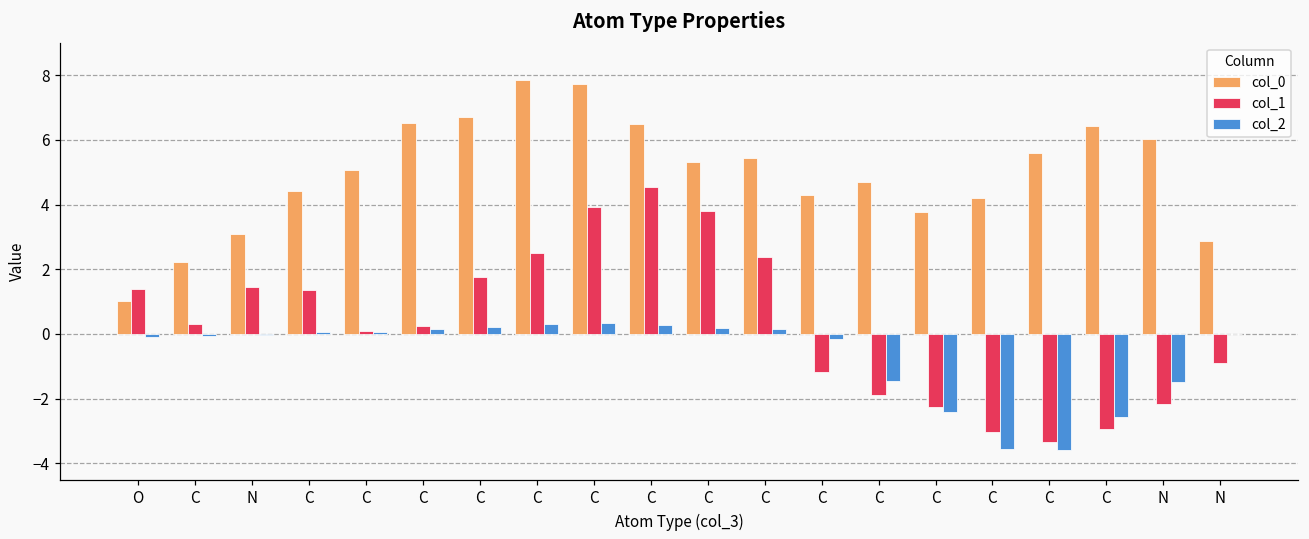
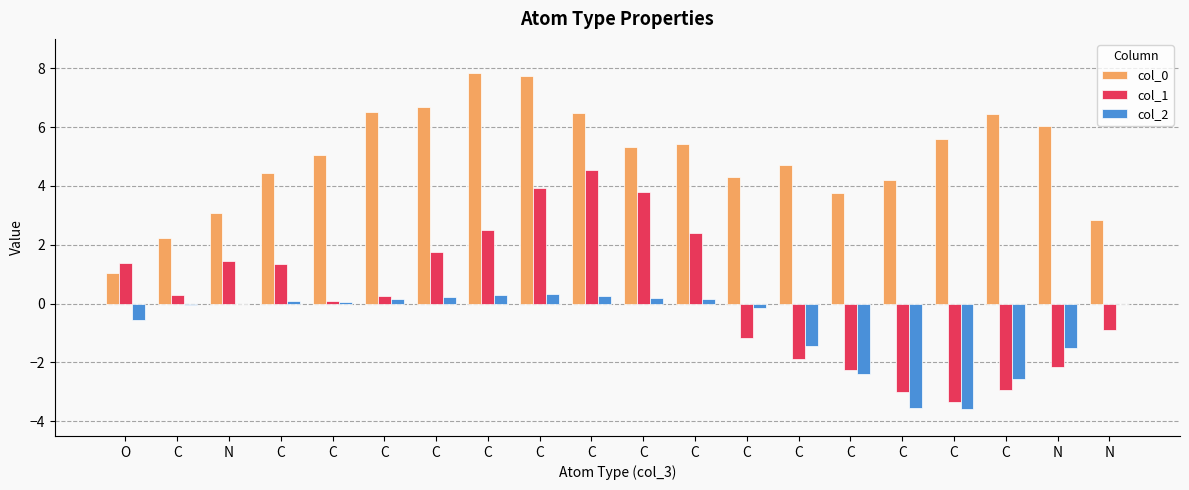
col_2, O: -0.1 -> -0.6
